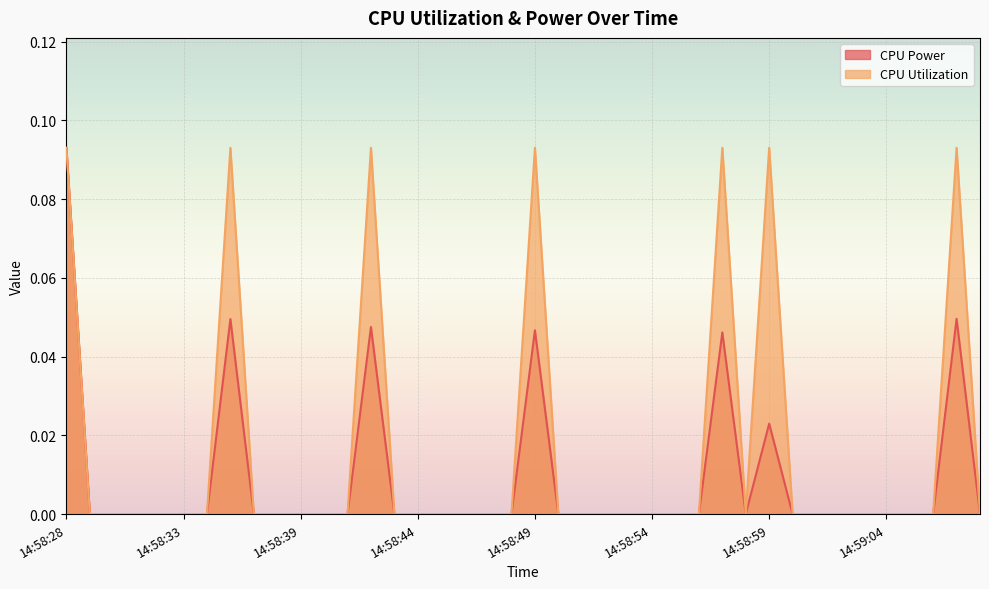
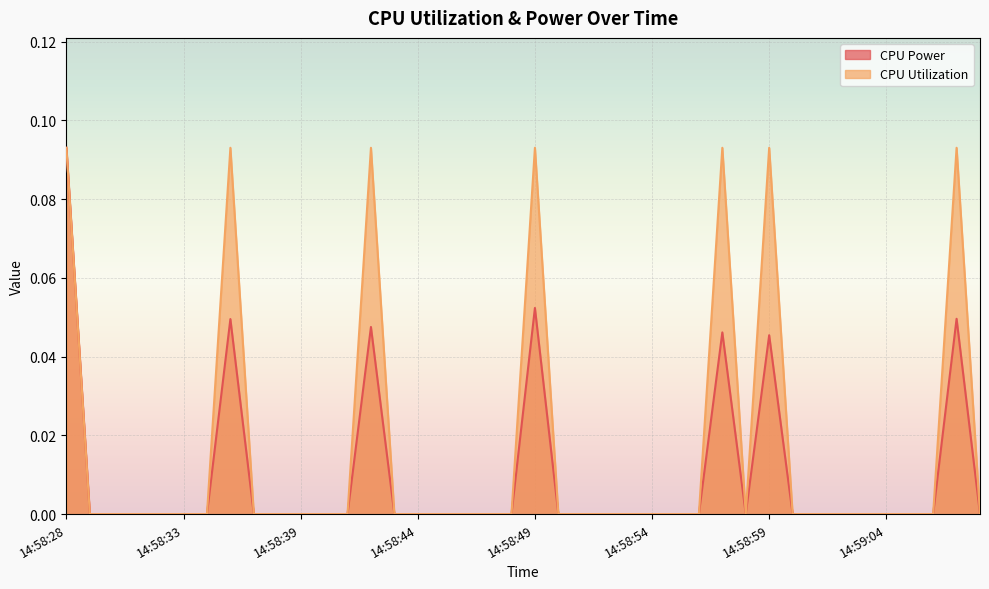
CPU Power, 14:58:49: 0.047 -> 0.052
CPU Power, 14:58:59: 0.023 -> 0.045
